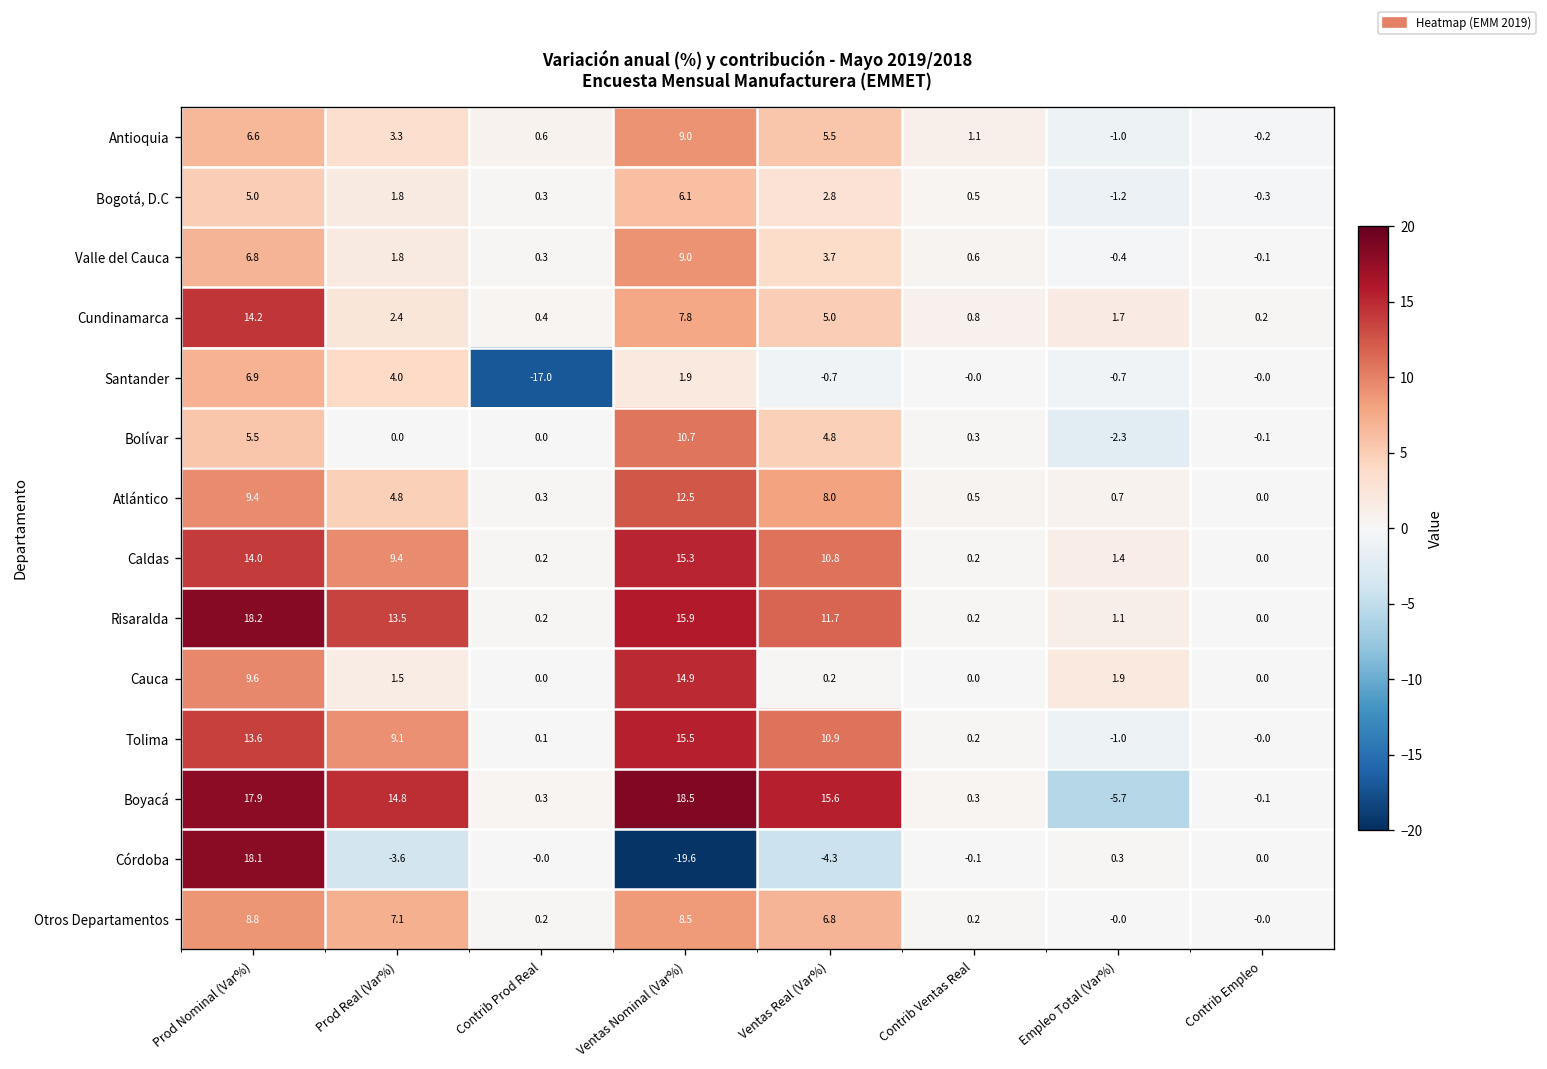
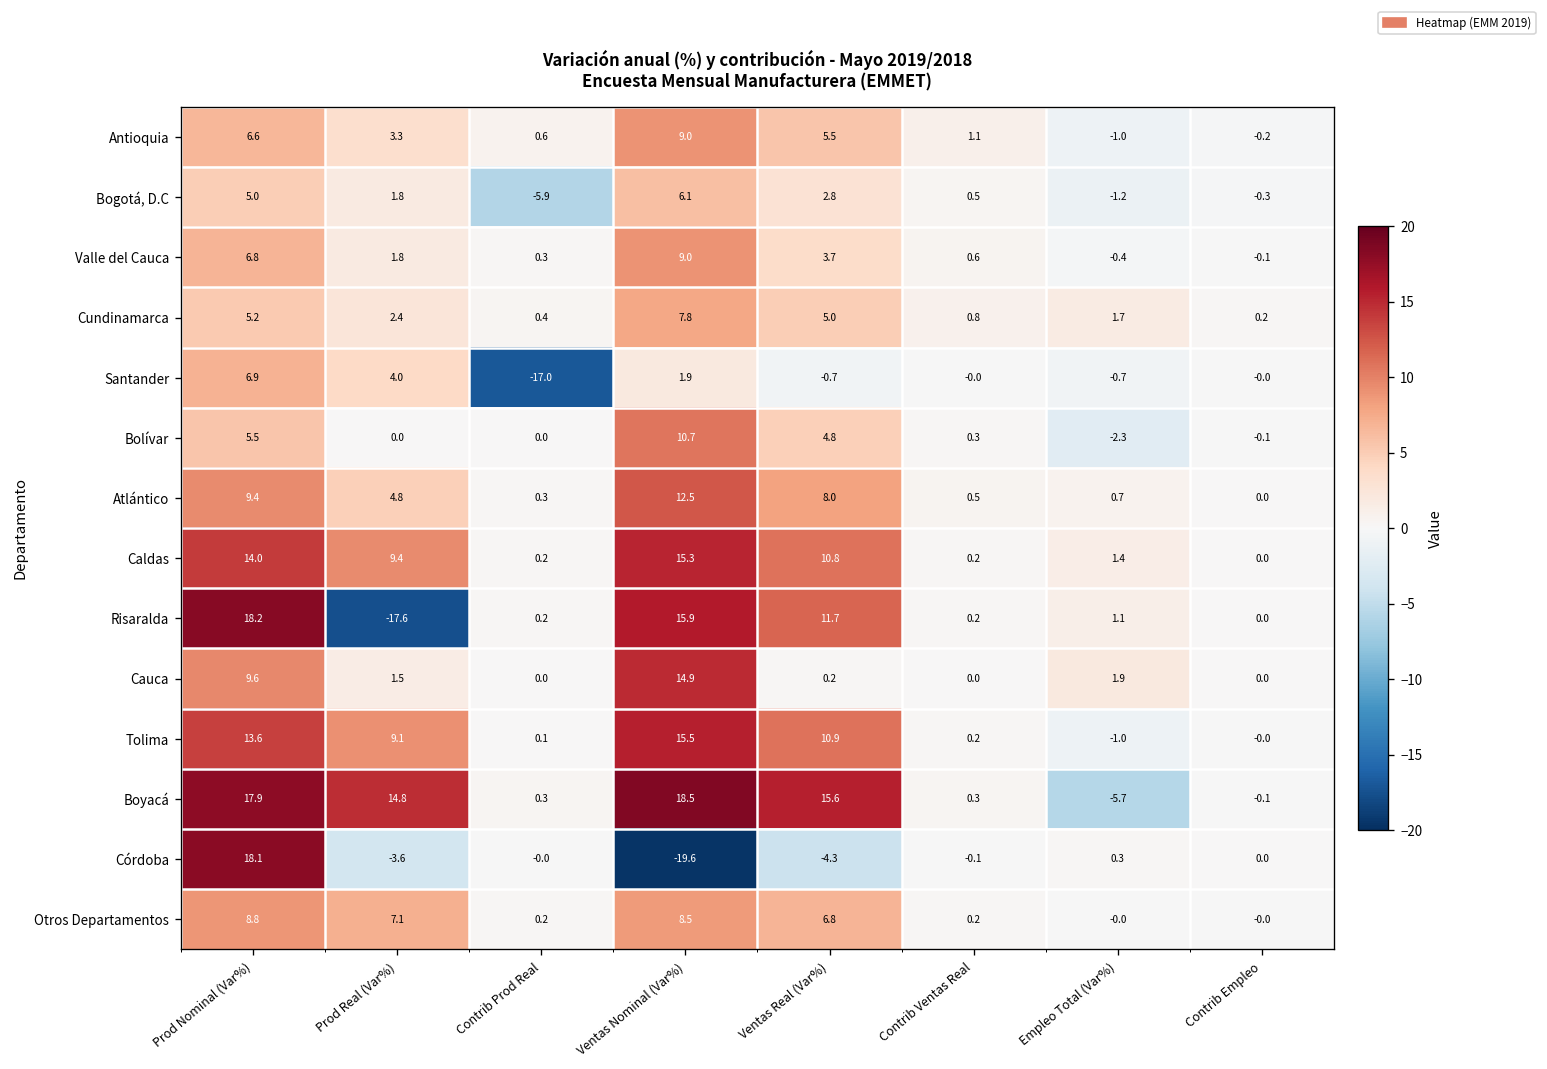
Bogotá, D.C, Contrib Prod Real: 0.3 -> -5.9
Cundinamarca, Prod Nominal (Var%): 14.2 -> 5.2
Risaralda, Prod Real (Var%): 13.5 -> -17.6
